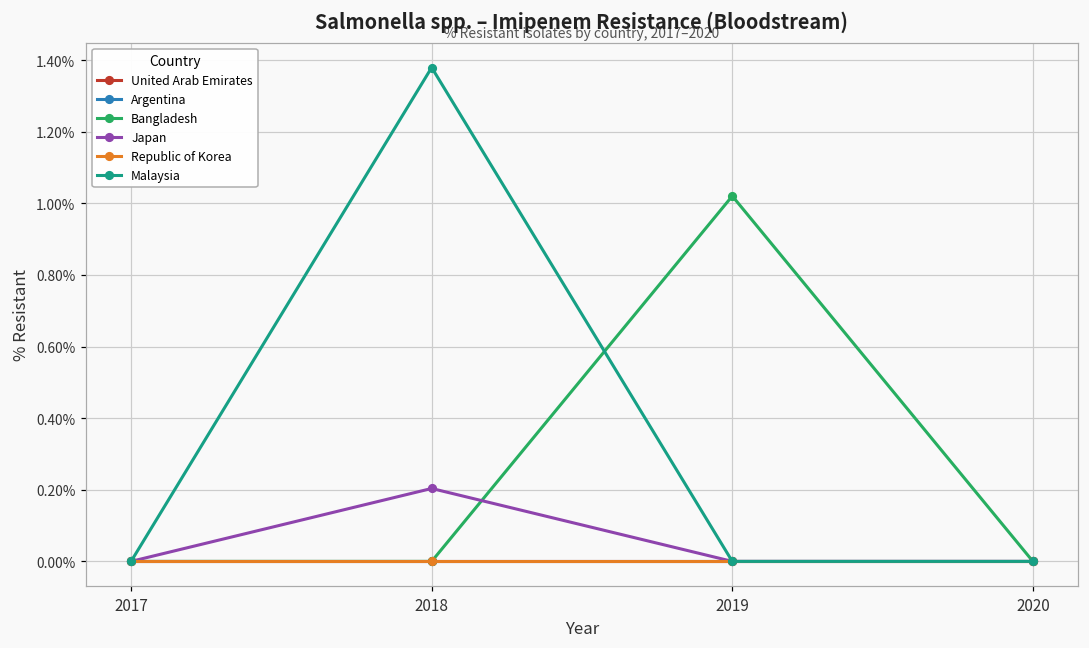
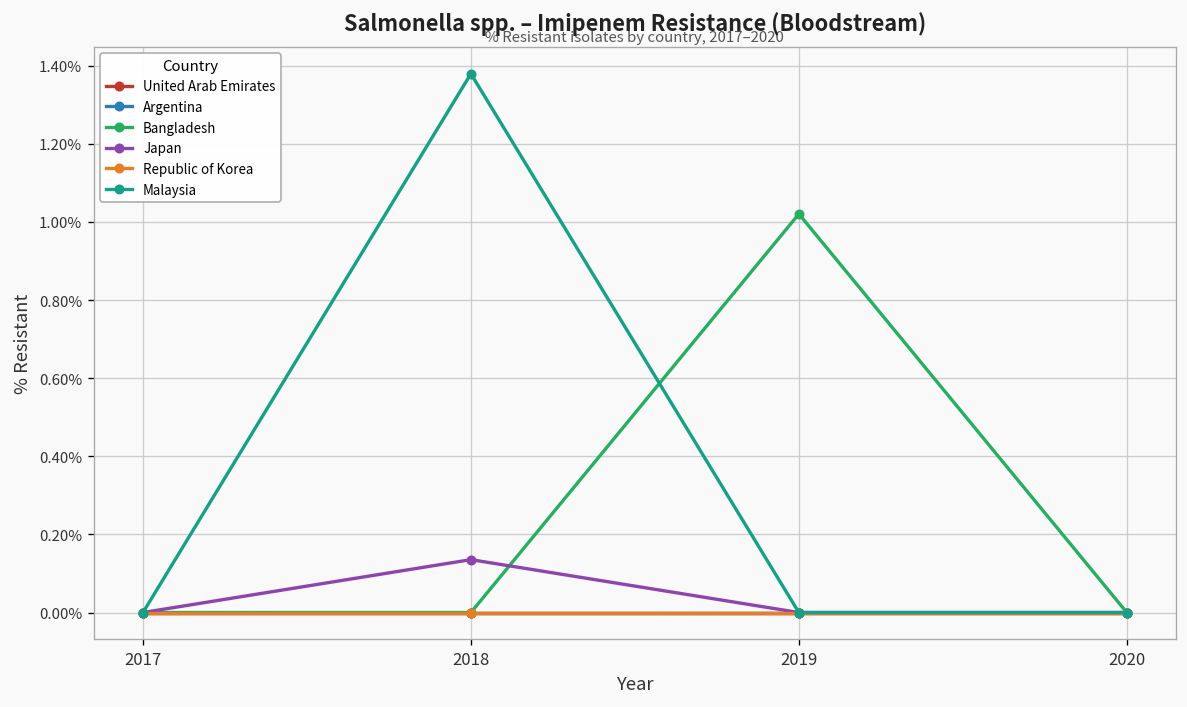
Japan, 2018: 0.20% -> 0.14%
